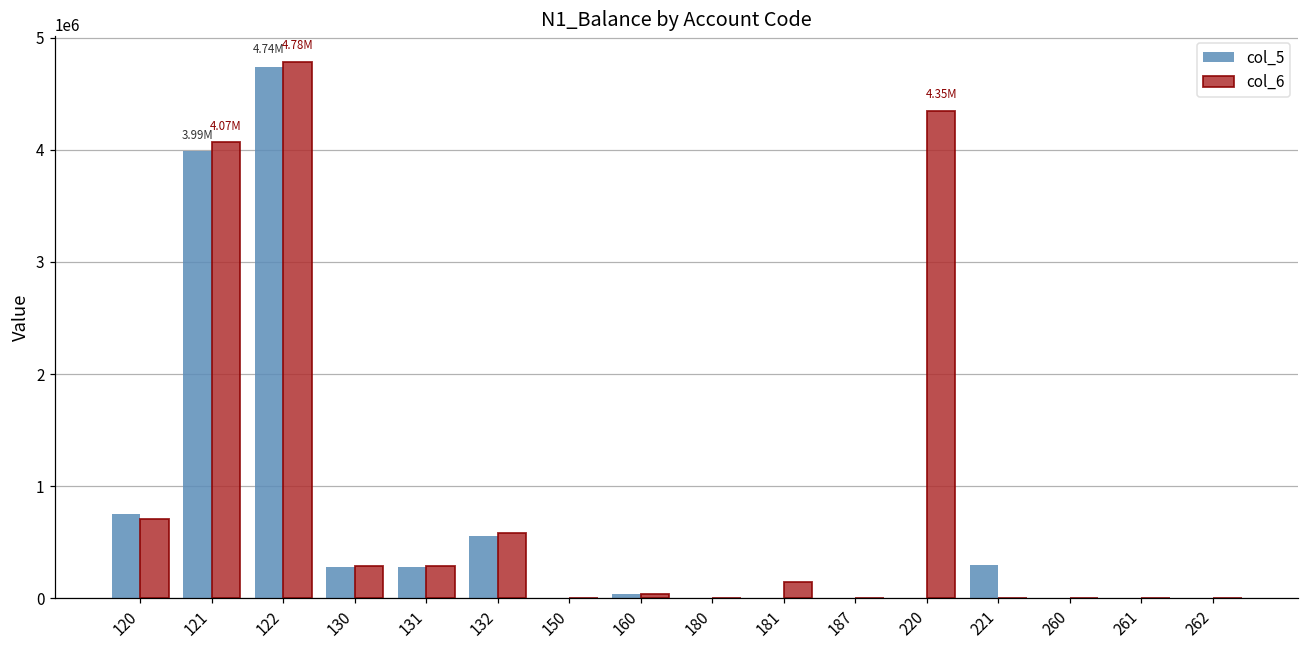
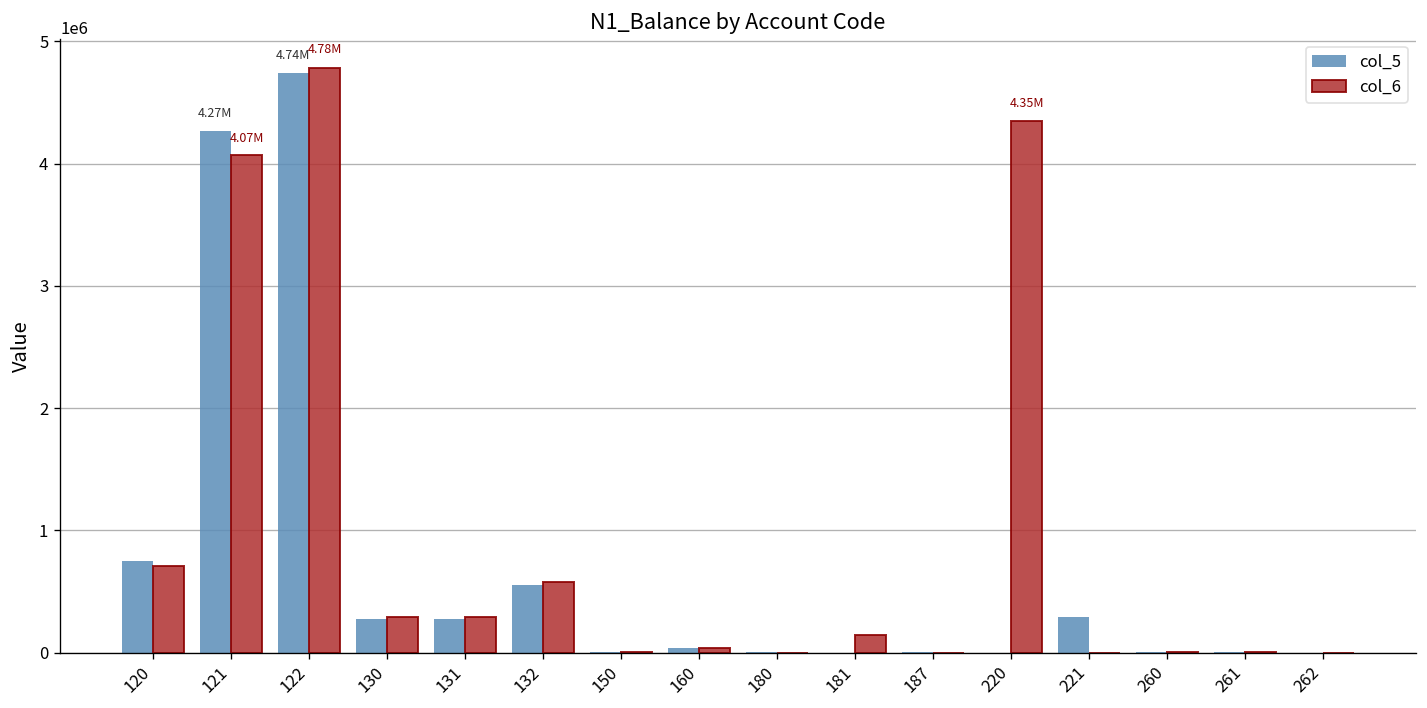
col_5, 121: 3.99M -> 4.27M
